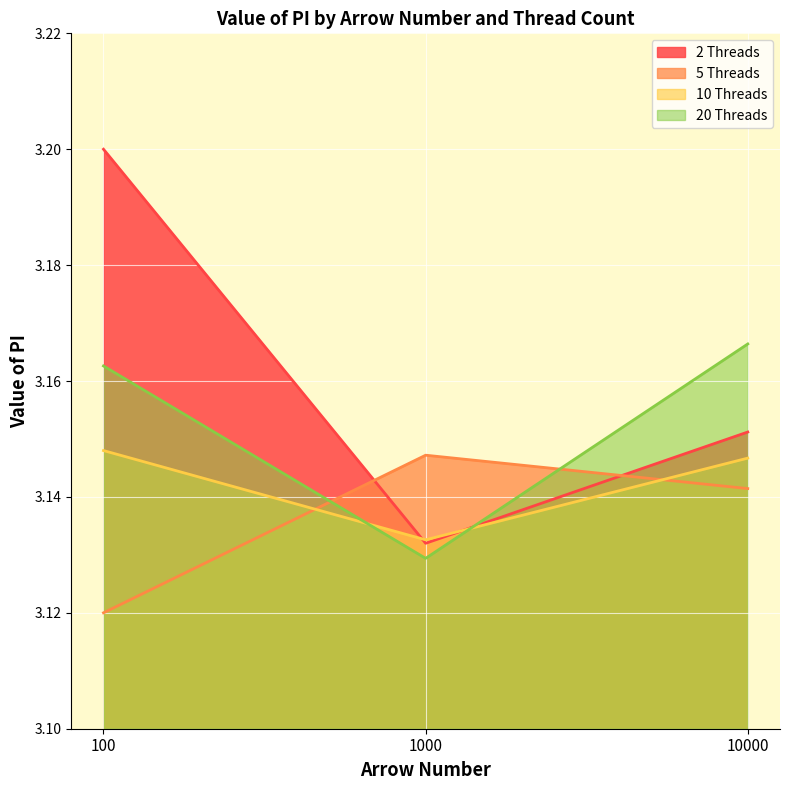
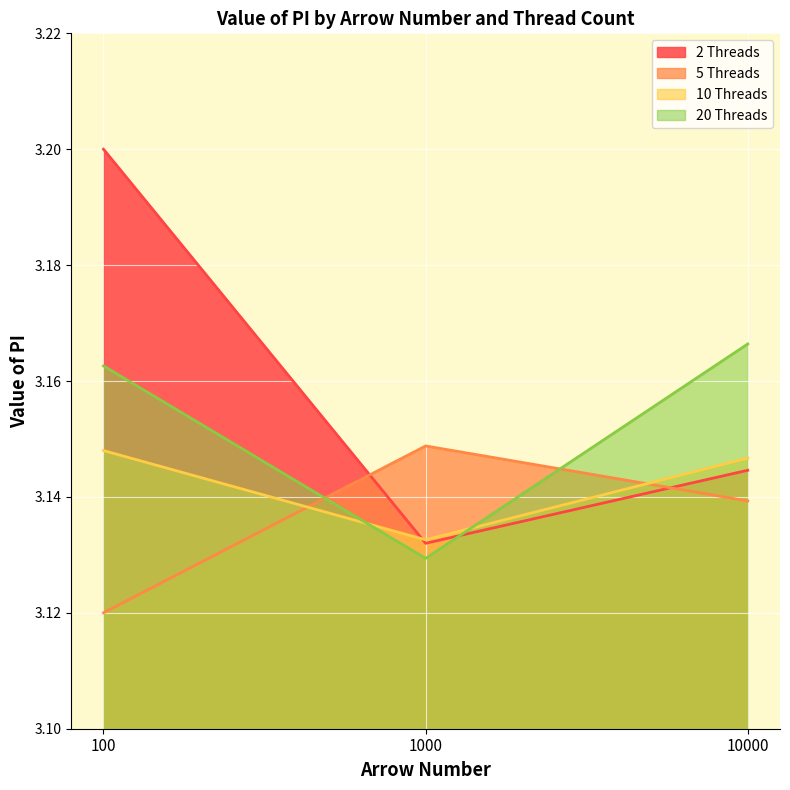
5 Threads, 1000: 3.147 -> 3.149
2 Threads, 10000: 3.151 -> 3.145
5 Threads, 10000: 3.141 -> 3.139
